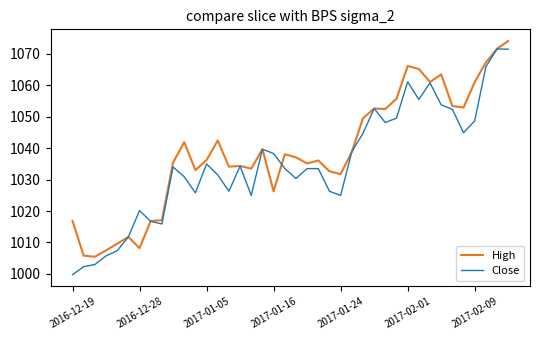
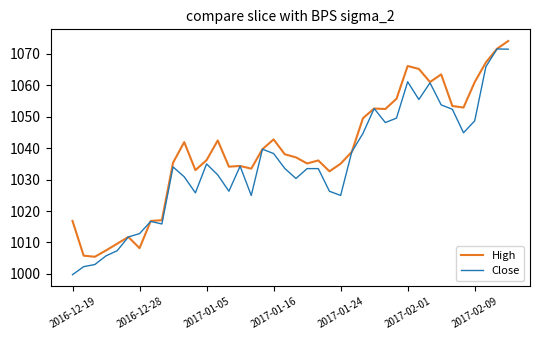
Close, 2016-12-28: 1020 -> 1013
High, 2017-01-16: 1026 -> 1043
High, 2017-01-24: 1032 -> 1035
